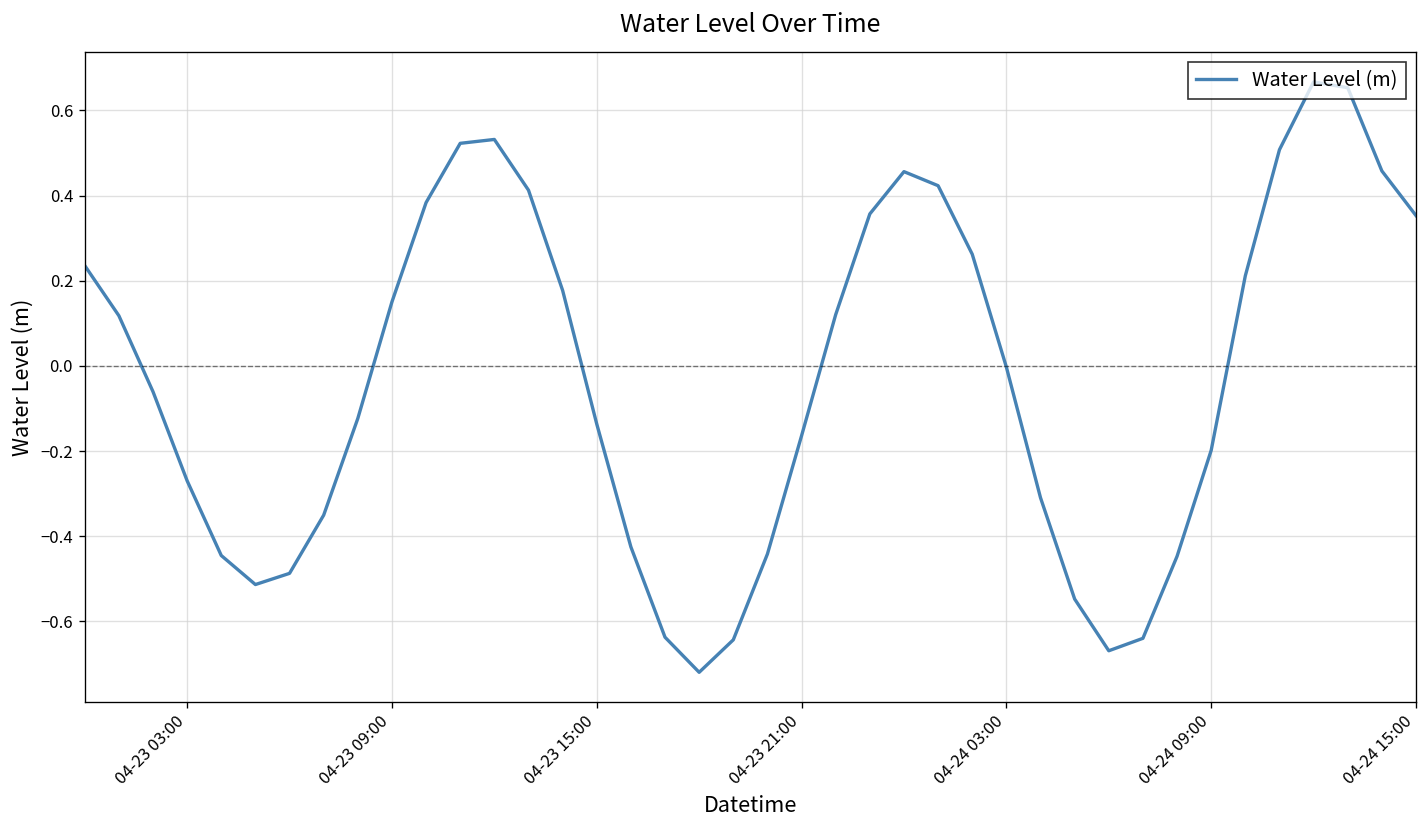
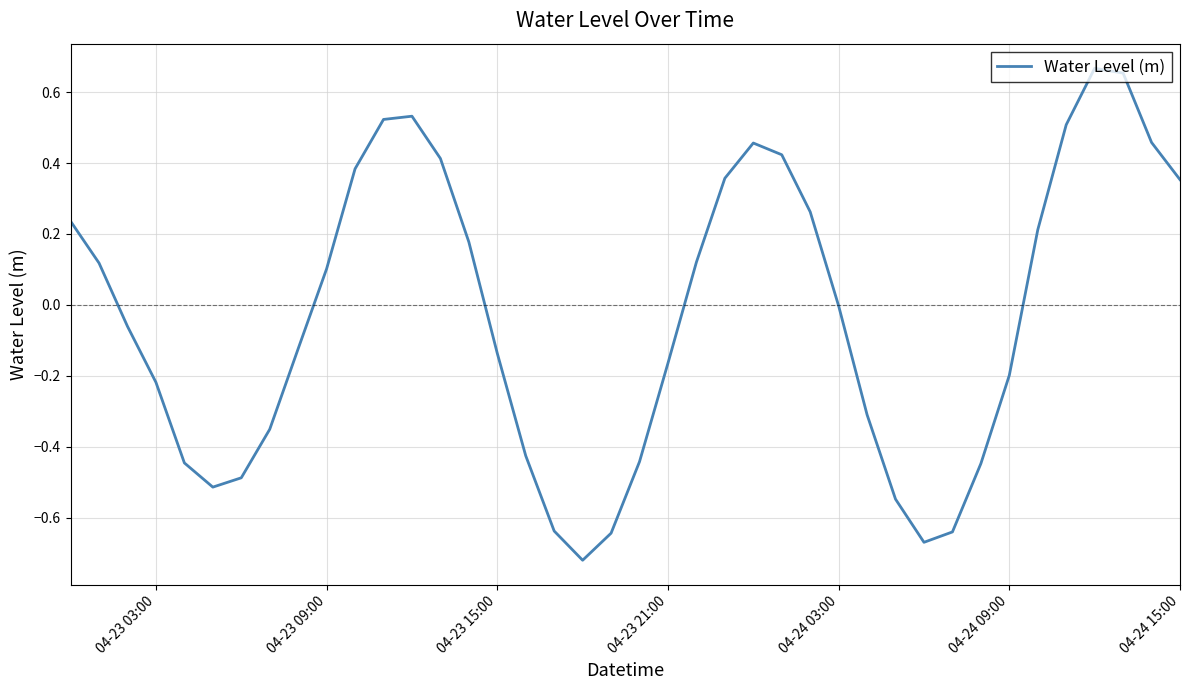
04-23 03:00: -0.27 -> -0.22
04-23 09:00: 0.15 -> 0.10
